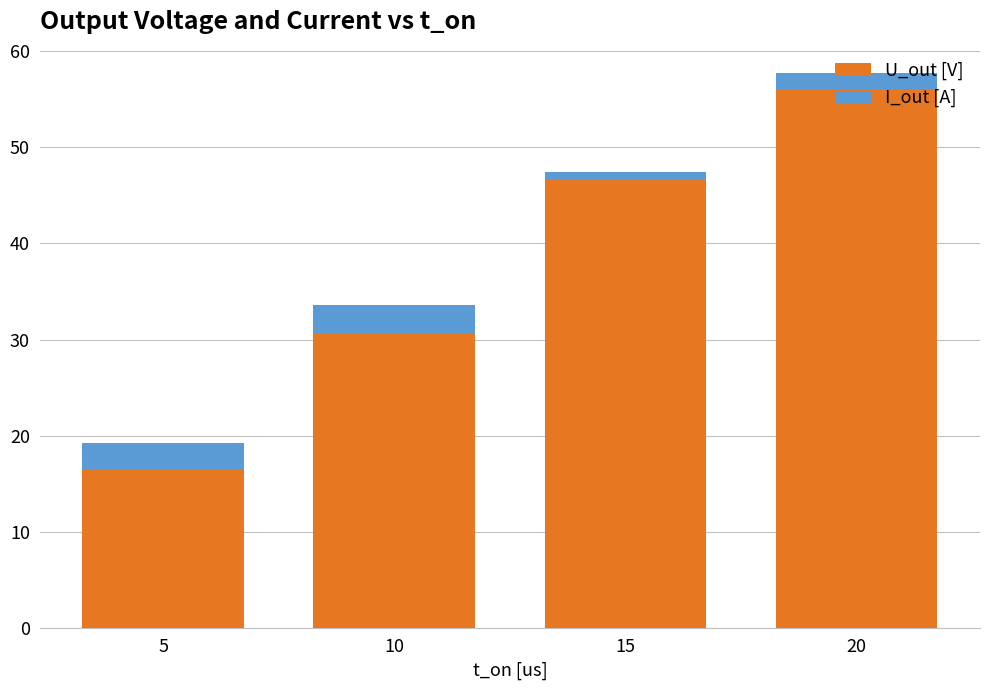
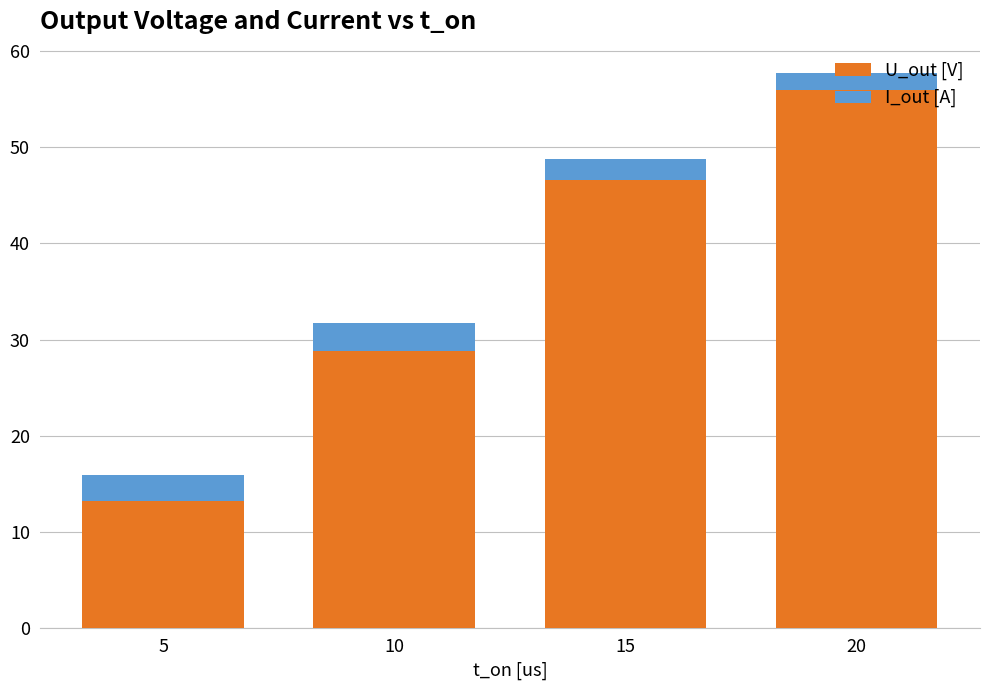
U_out [V], 5: 17 -> 13
U_out [V], 10: 31 -> 29
I_out [A], 15: 1 -> 2
